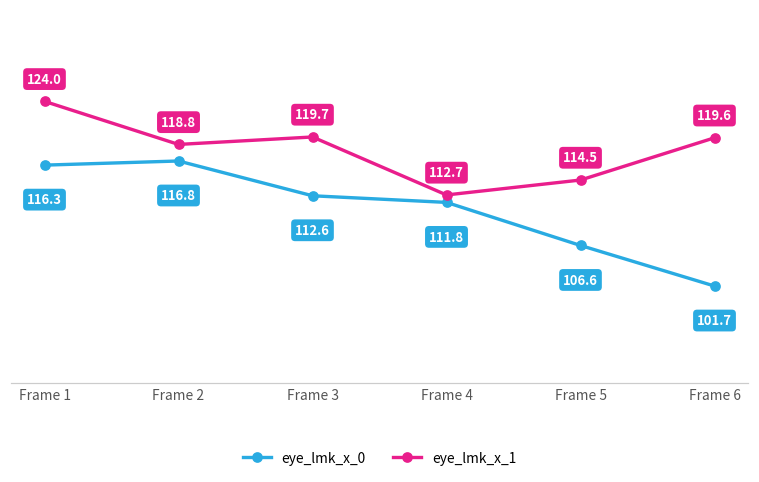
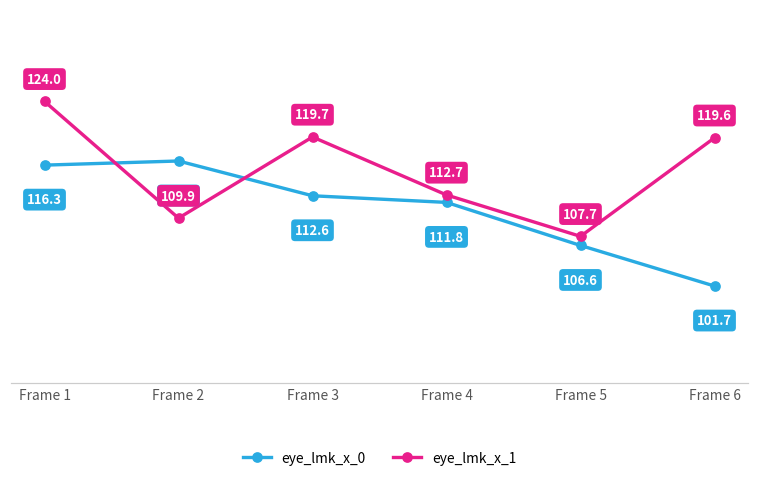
eye_lmk_x_1, Frame 2: 118.8 -> 109.9
eye_lmk_x_1, Frame 5: 114.5 -> 107.7
